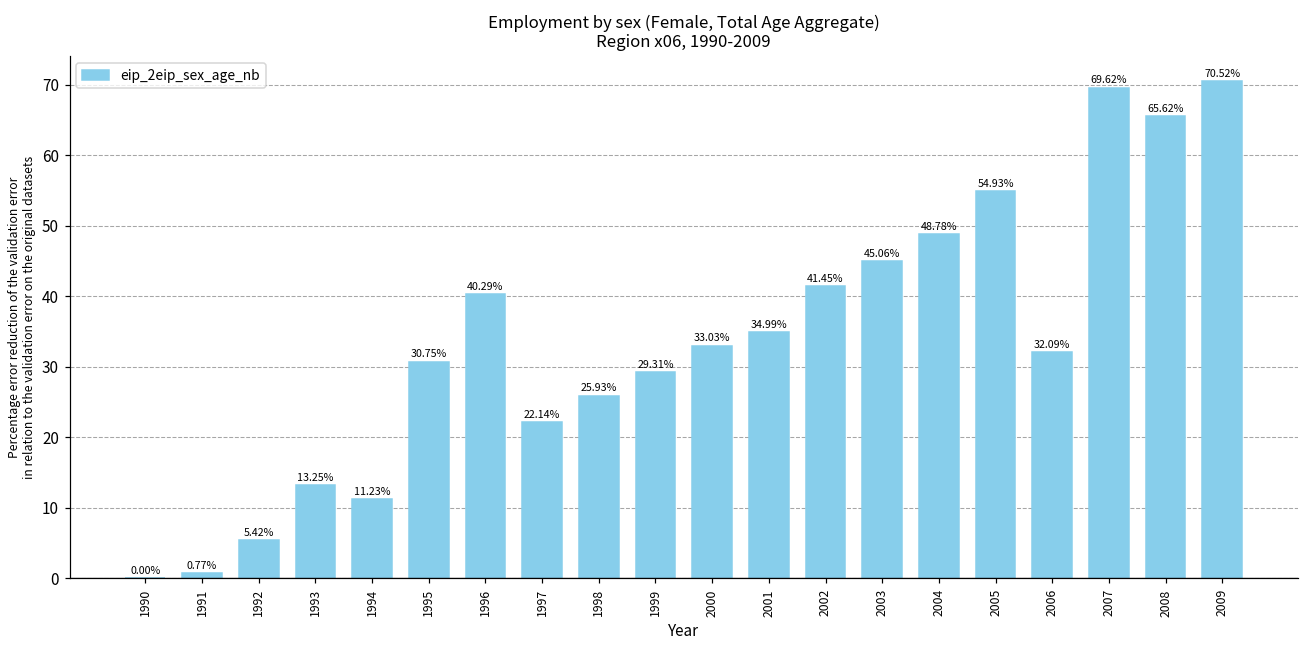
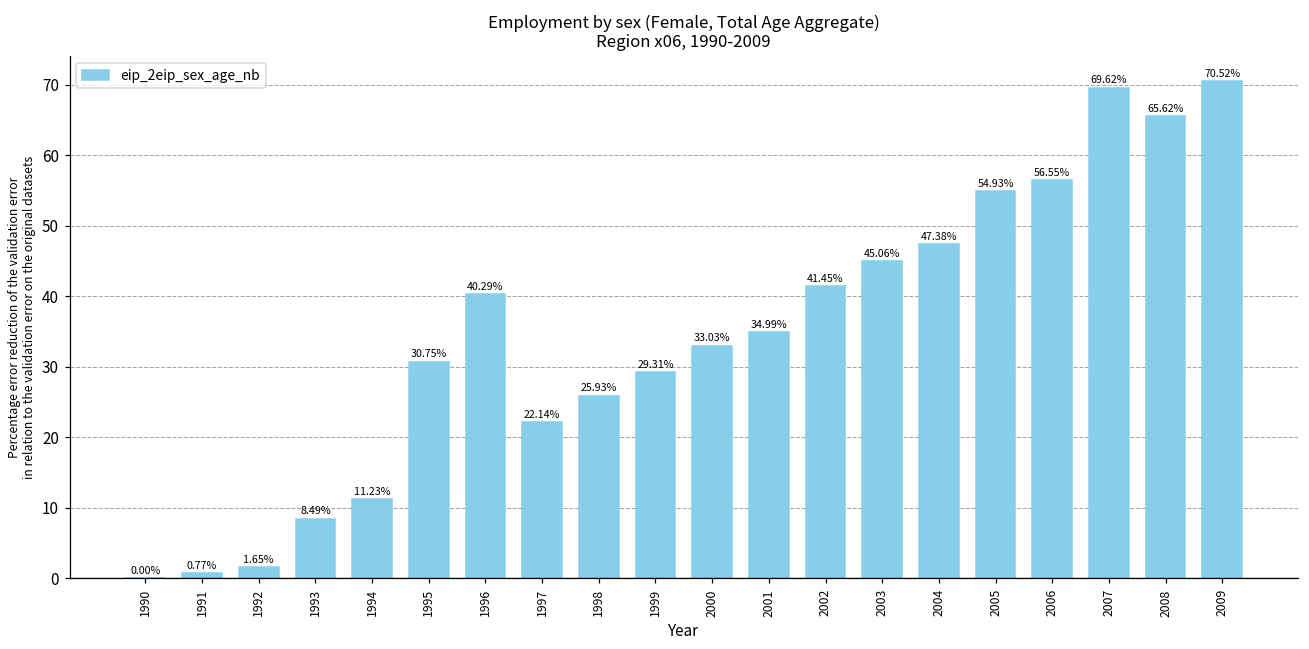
1992: 5.42% -> 1.65%
1993: 13.25% -> 8.49%
2004: 48.78% -> 47.38%
2006: 32.09% -> 56.55%
